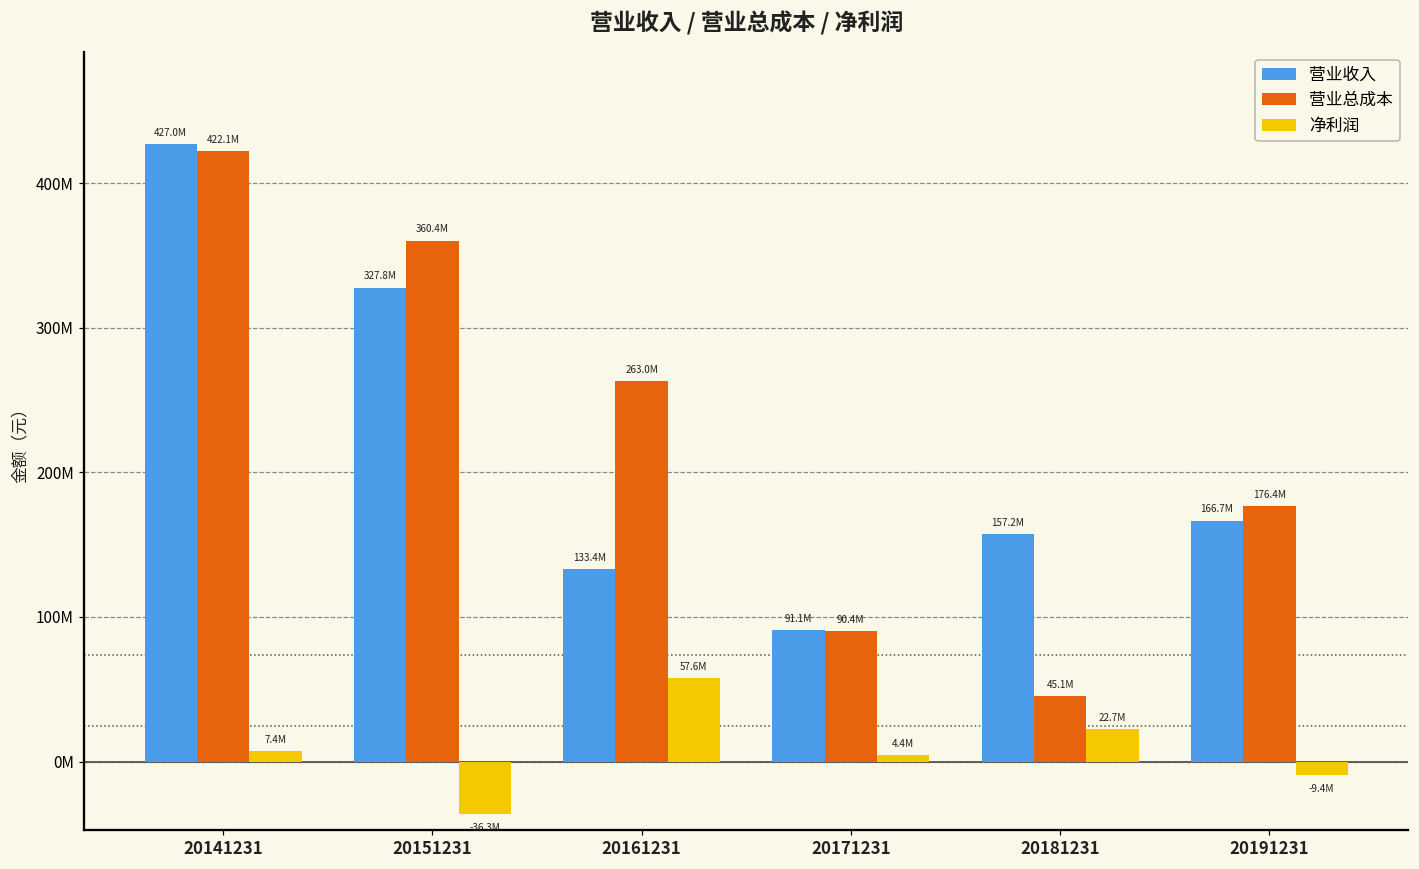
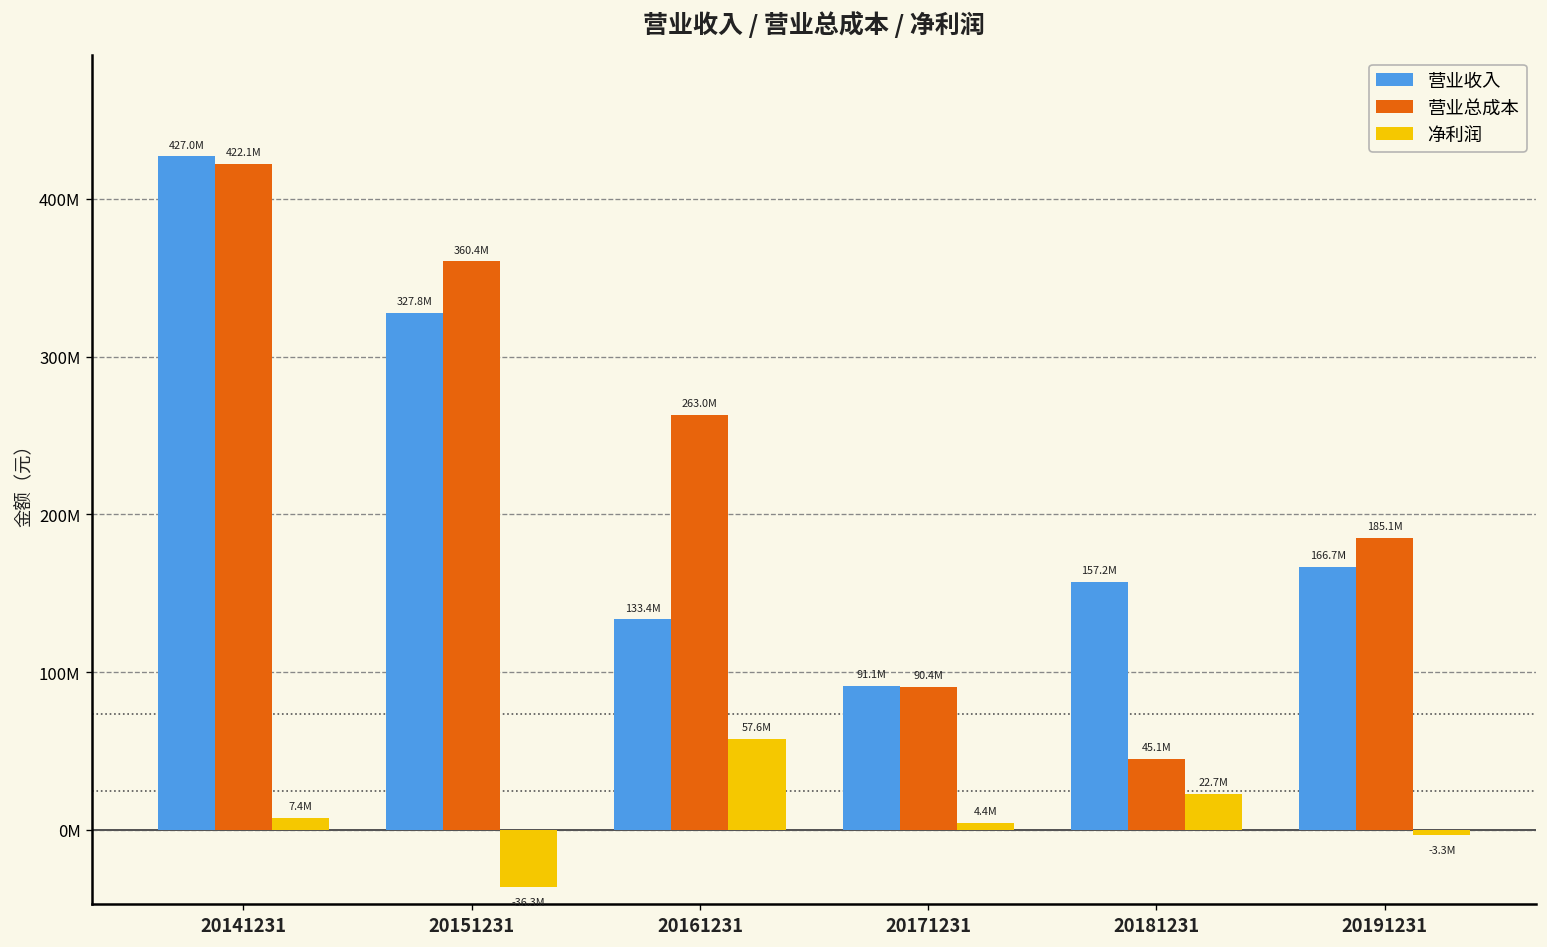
营业总成本, 20191231: 176.4M -> 185.1M
净利润, 20191231: -9.4M -> -3.3M
